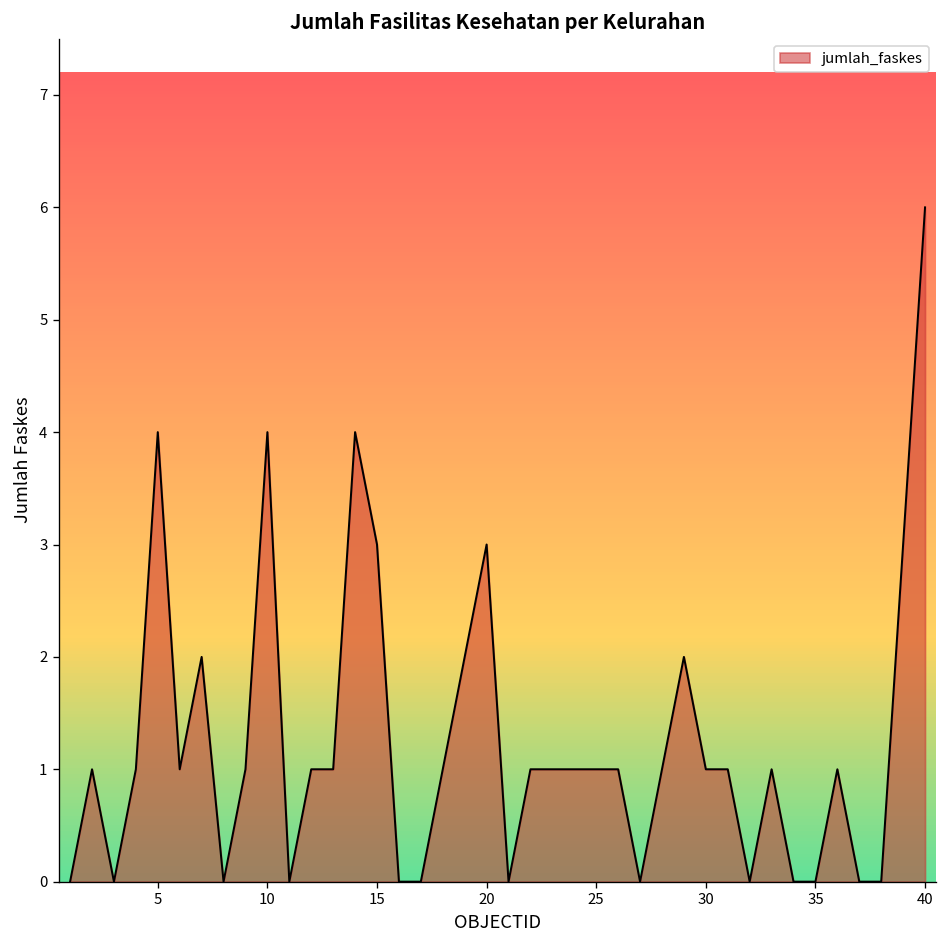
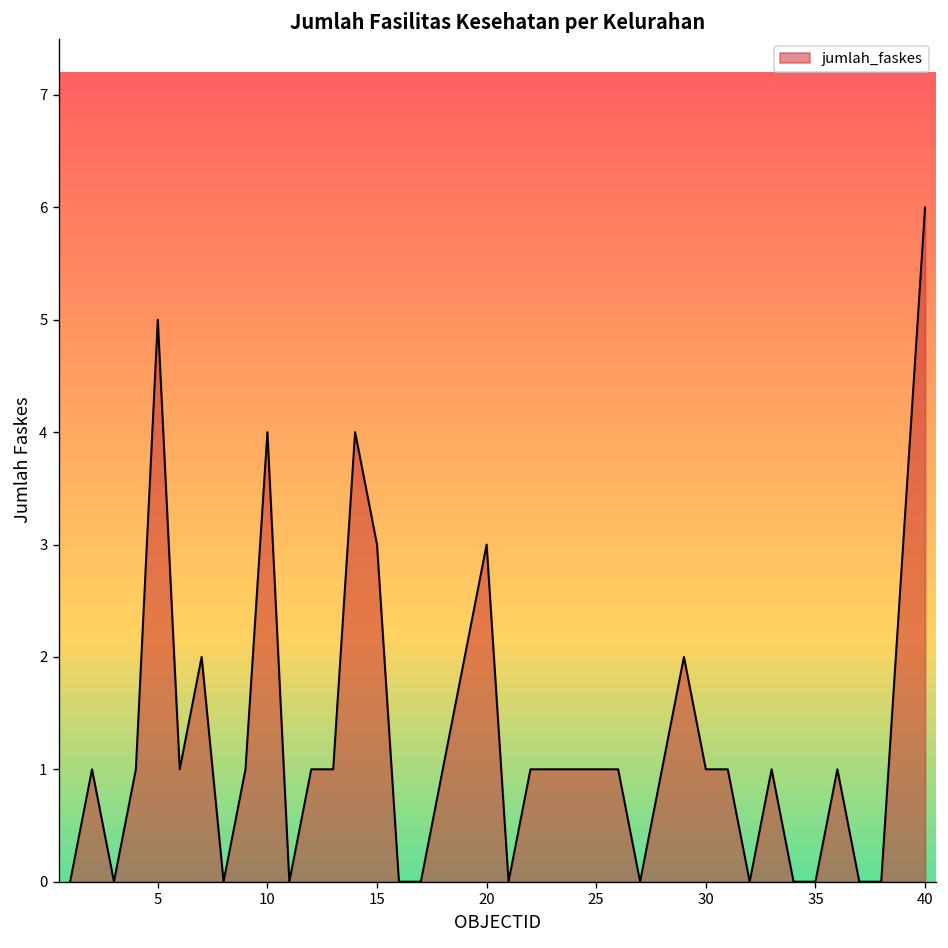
5: 4 -> 5
